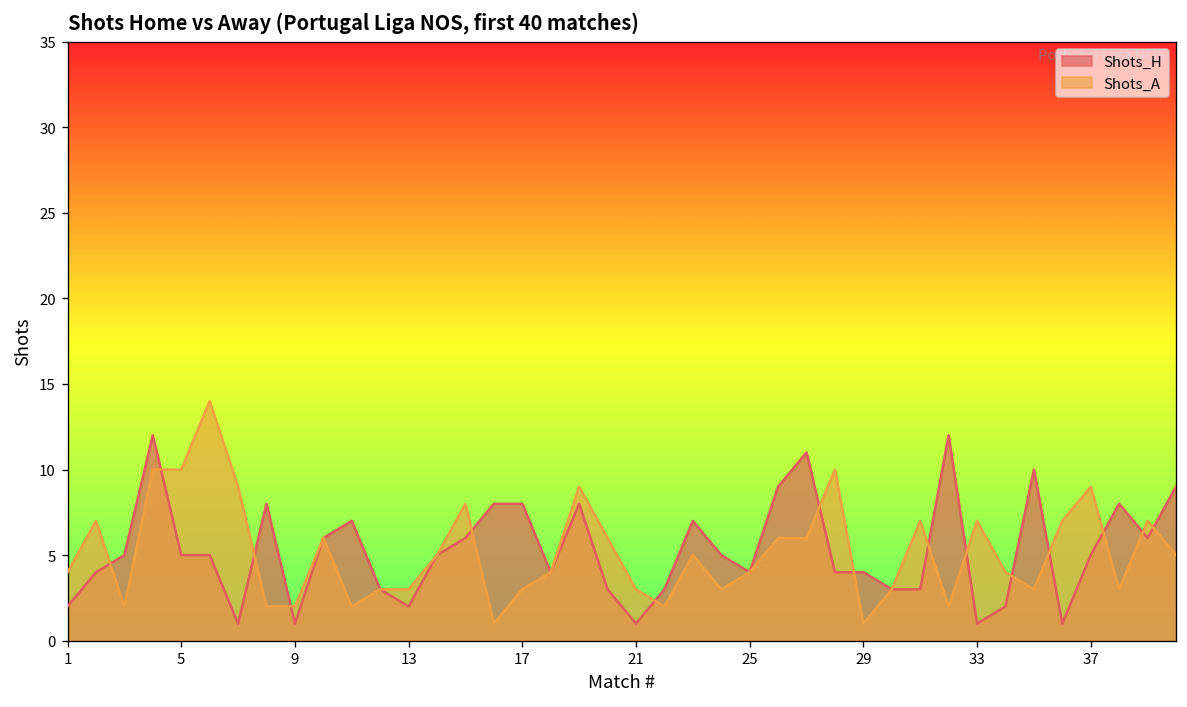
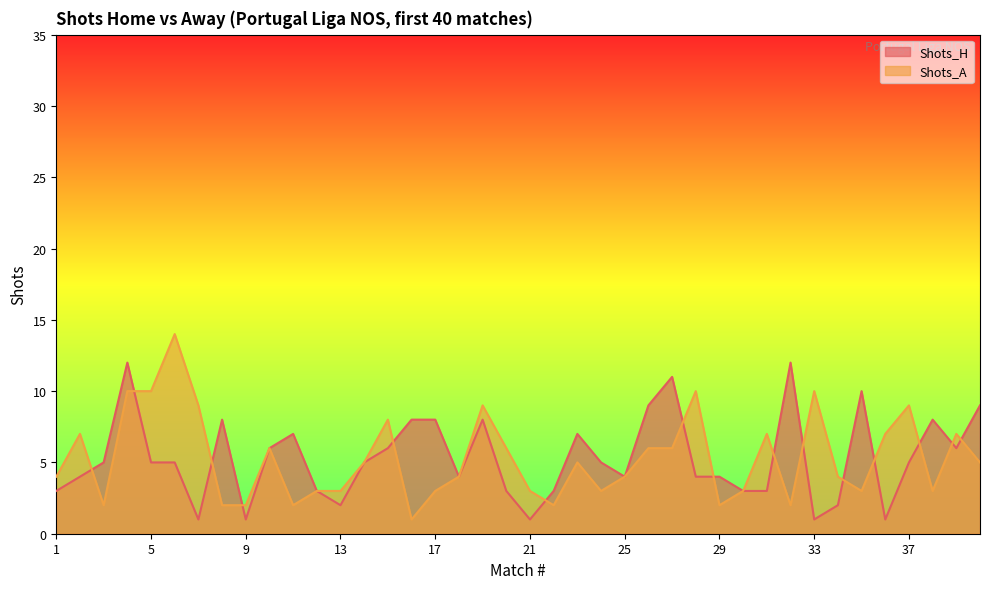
Shots_H, 1: 2 -> 3
Shots_A, 29: 1 -> 2
Shots_A, 33: 7 -> 10
